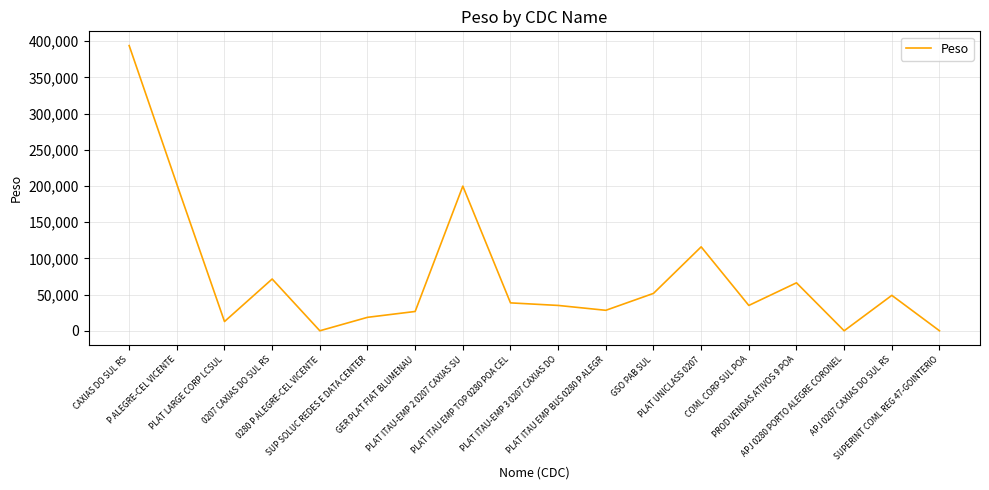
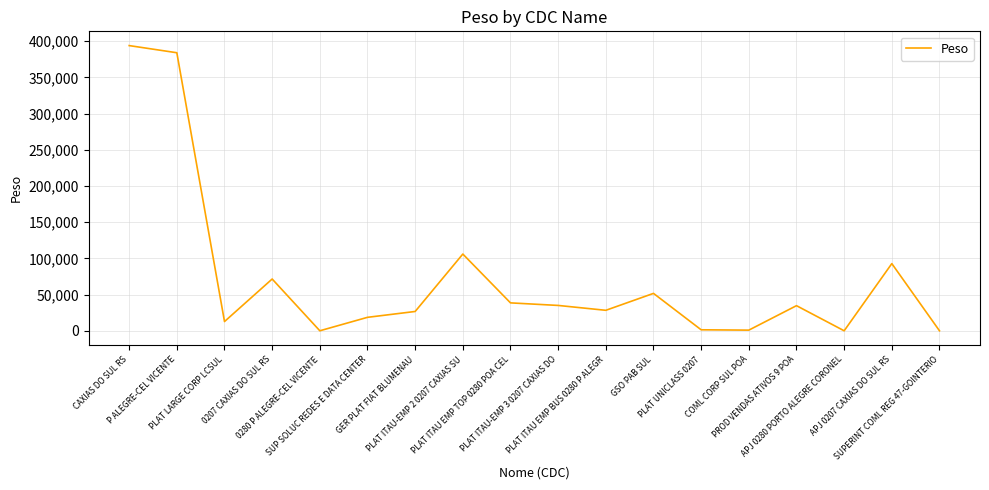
P ALEGRE-CEL VICENTE: 200,000 -> 380,000
PLAT ITAU-EMP 2 0207 CAXIAS SU: 200,000 -> 110,000
PLAT UNICLASS 0207: 120,000 -> 0
COML CORP SUL POA: 40,000 -> 0
PROD VENDAS ATIVOS 9 POA: 70,000 -> 30,000
APJ 0207 CAXIAS DO SUL RS: 50,000 -> 90,000
